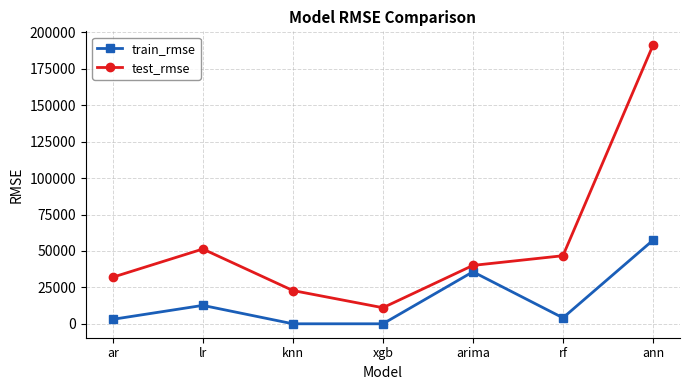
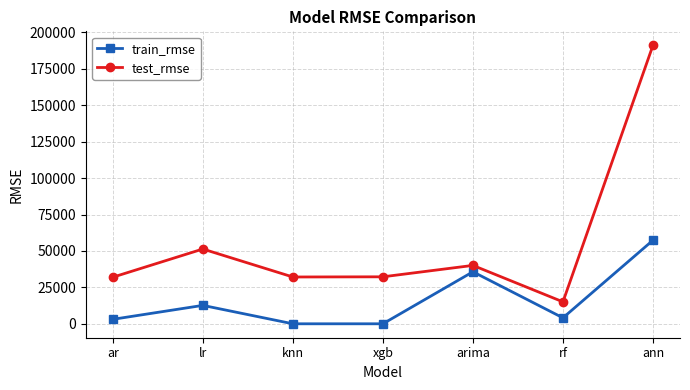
test_rmse, knn: 23000 -> 32000
test_rmse, xgb: 11000 -> 32000
test_rmse, rf: 47000 -> 15000
